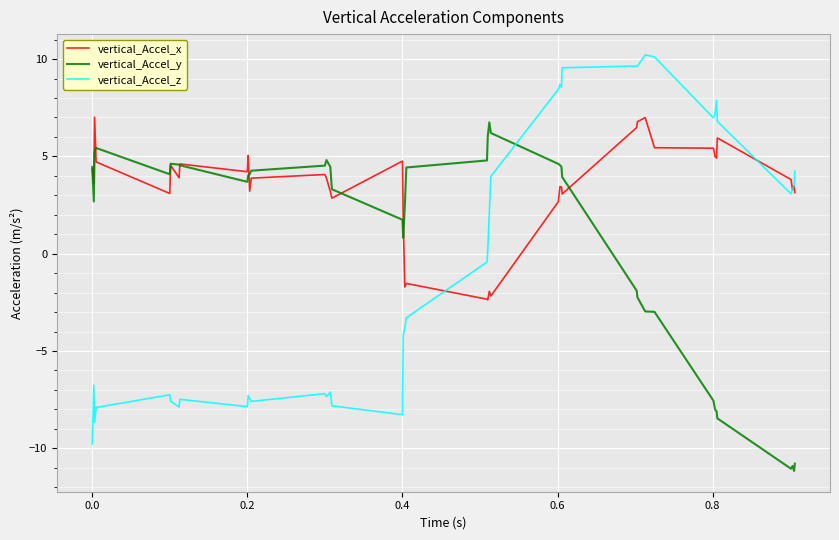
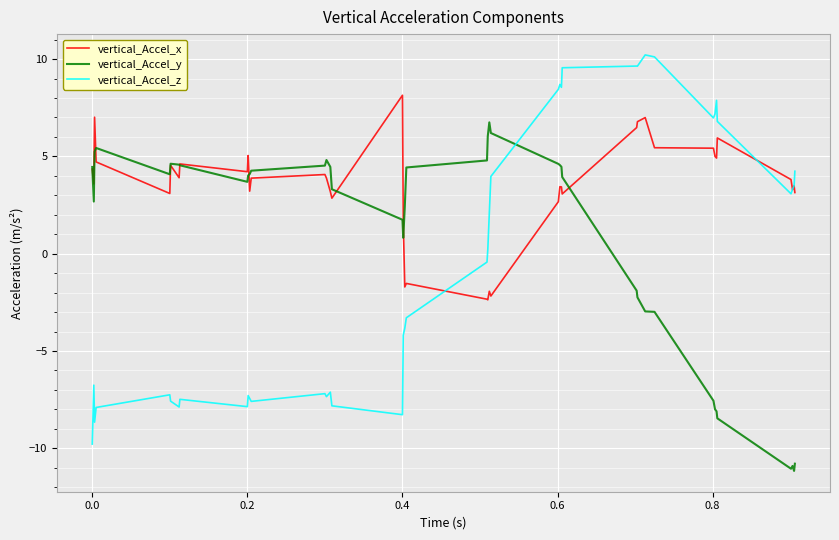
vertical_Accel_x, 0.4: 4.8 -> 8.1
